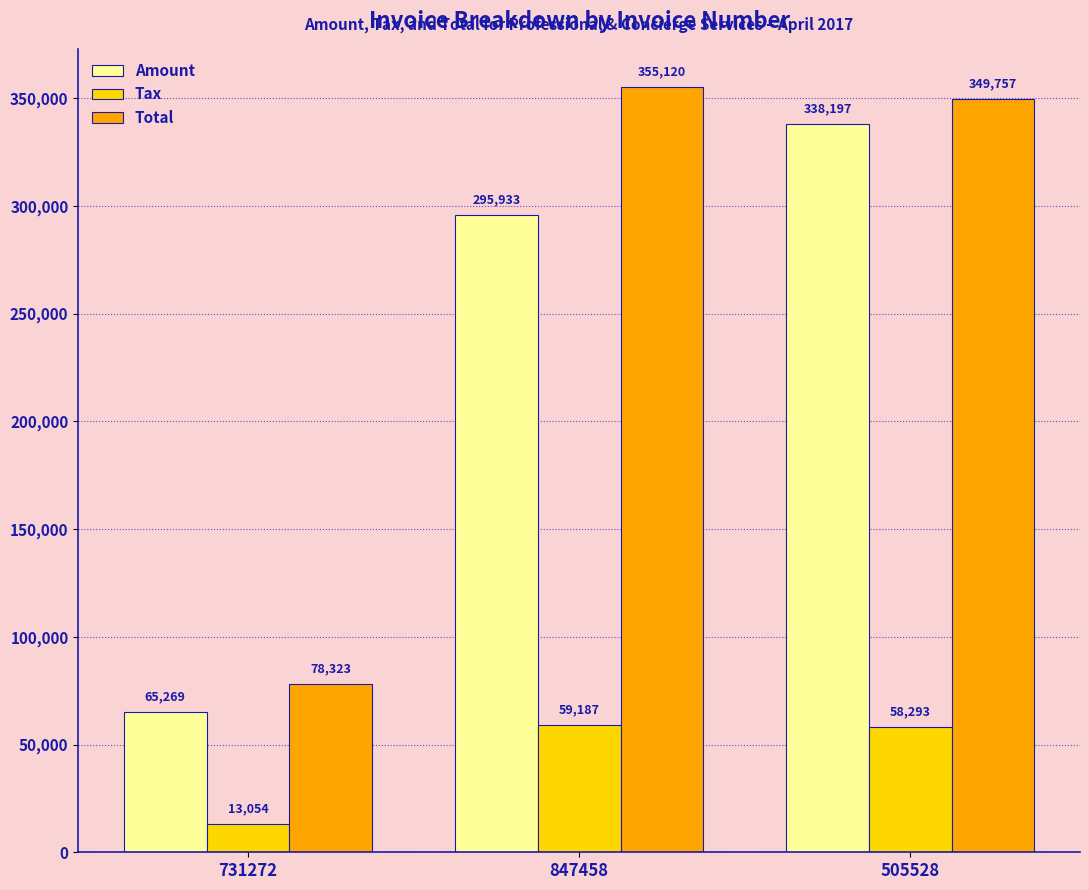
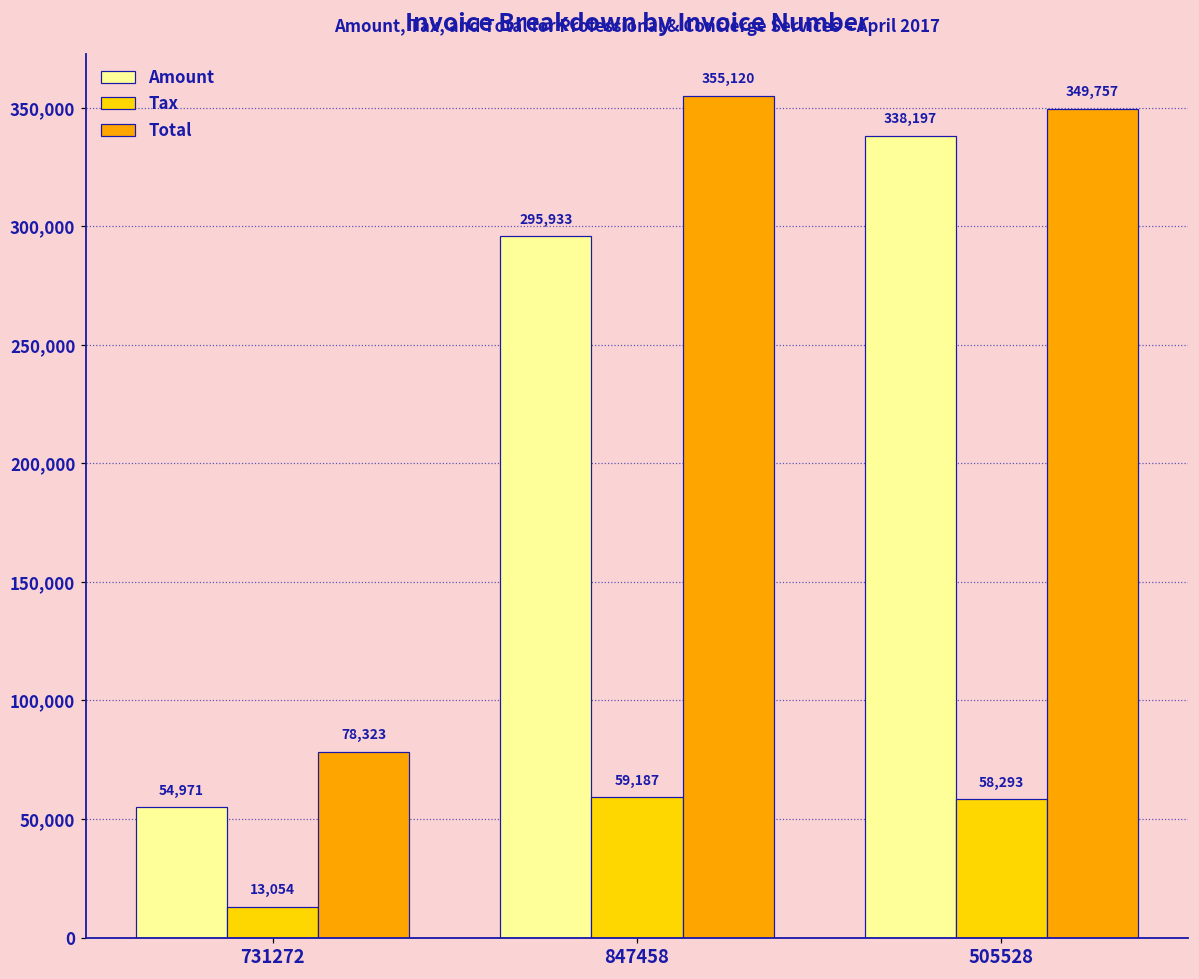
Amount, 731272: 65,269 -> 54,971
